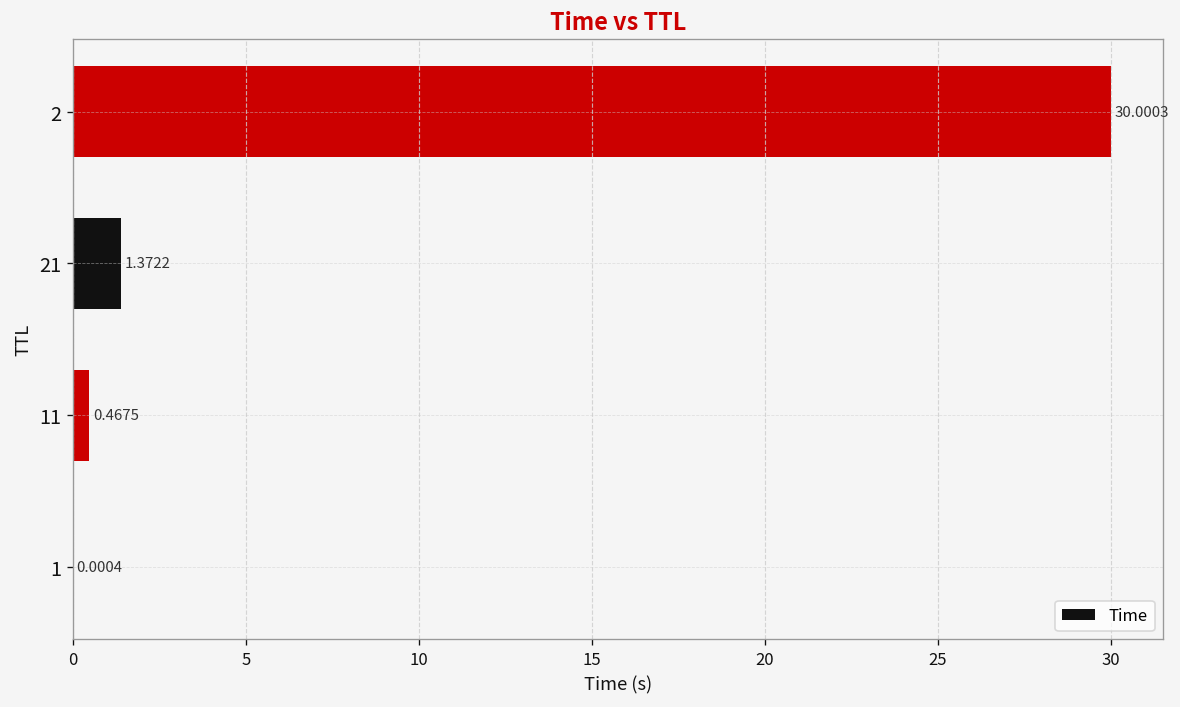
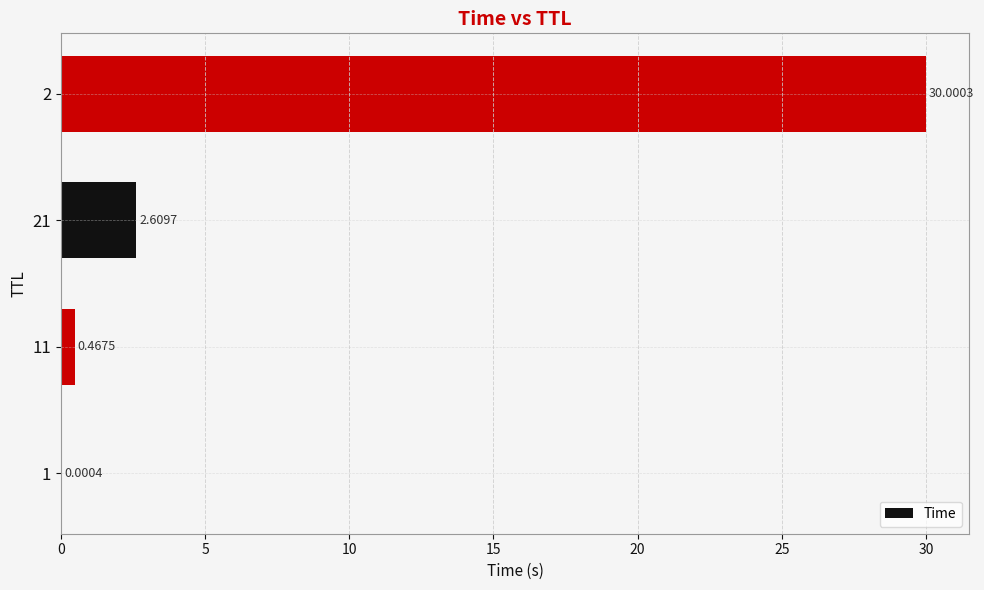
21: 1.3722 -> 2.6097
